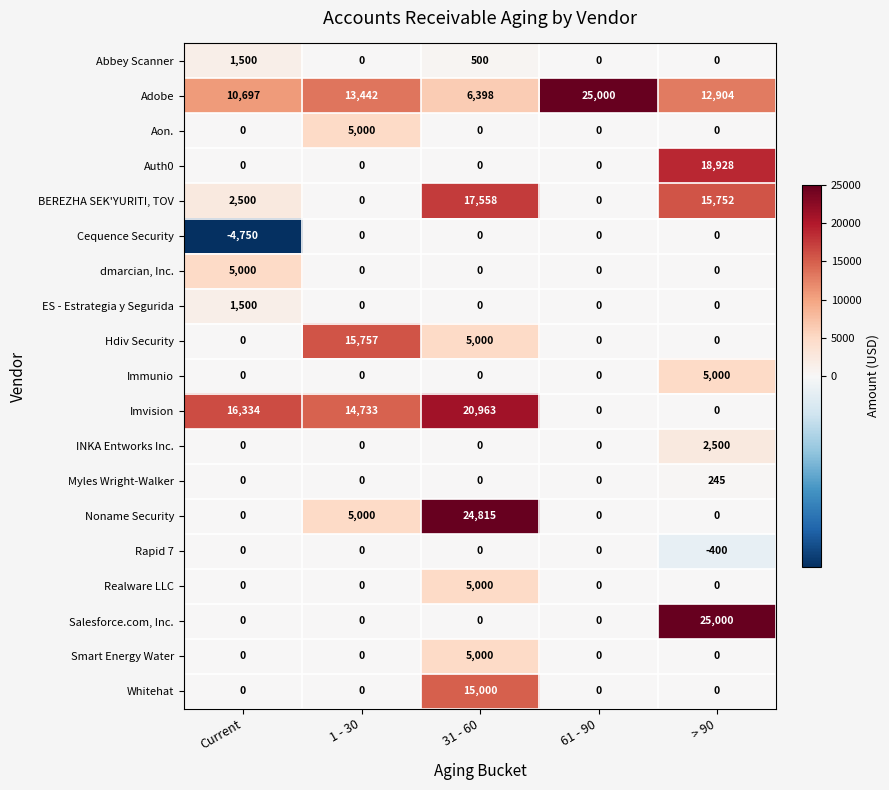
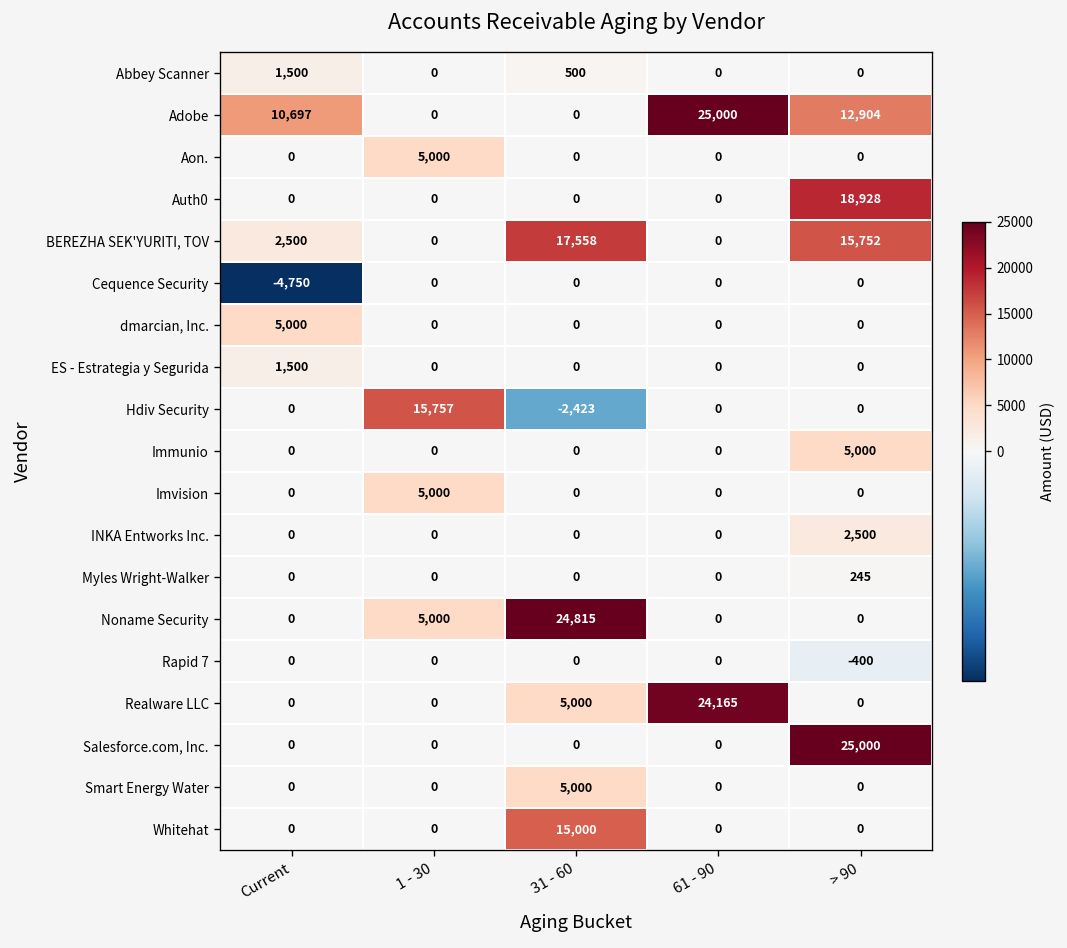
Adobe, 1 - 30: 13,442 -> 0
Adobe, 31 - 60: 6,398 -> 0
Hdiv Security, 31 - 60: 5,000 -> -2,423
Imvision, Current: 16,334 -> 0
Imvision, 1 - 30: 14,733 -> 5,000
Imvision, 31 - 60: 20,963 -> 0
Realware LLC, 61 - 90: 0 -> 24,165
